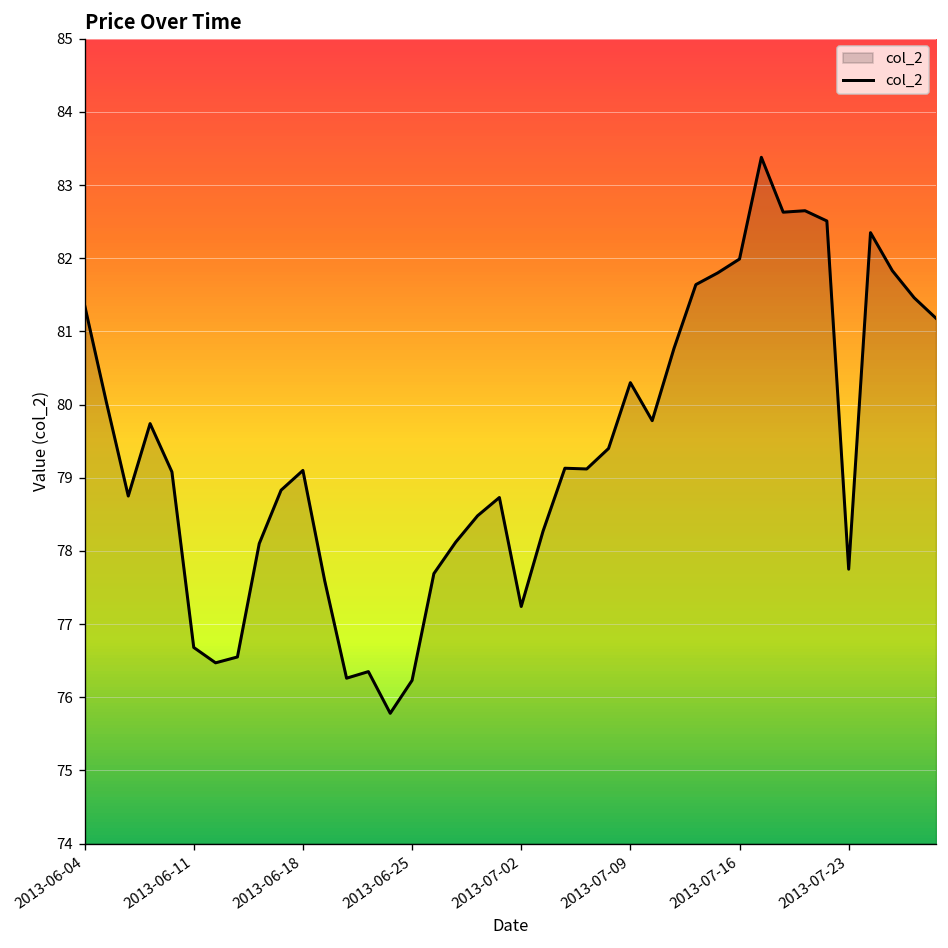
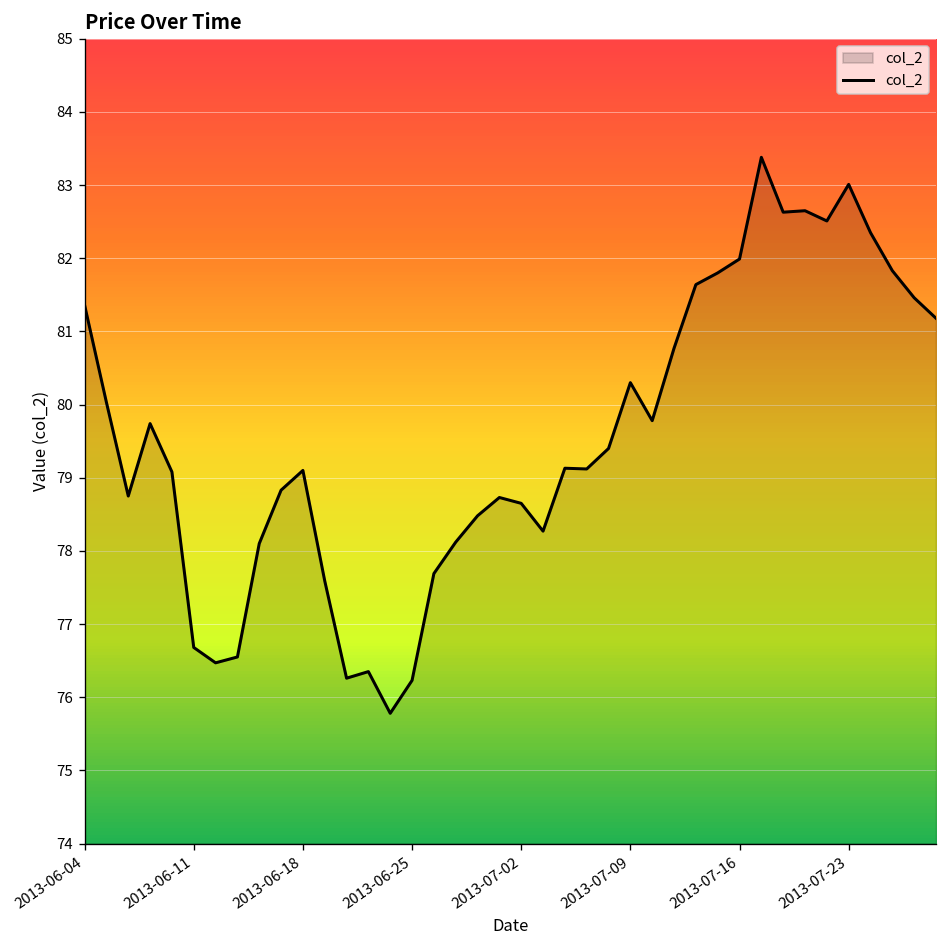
2013-07-02: 77.2 -> 78.7
2013-07-23: 77.8 -> 83.0
